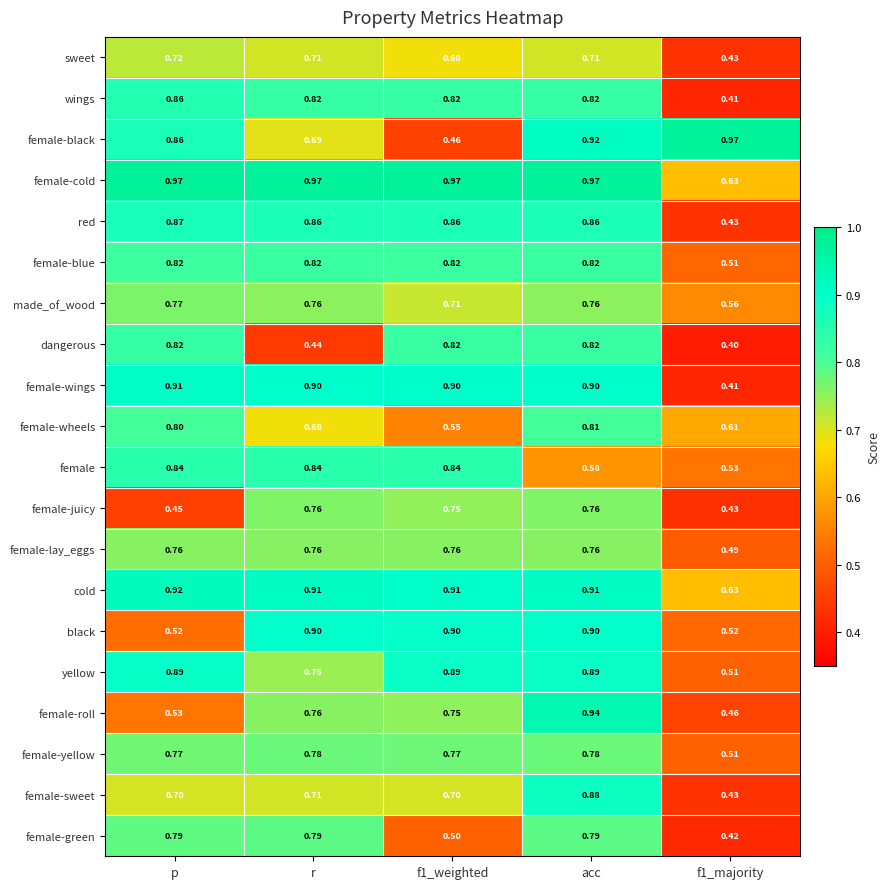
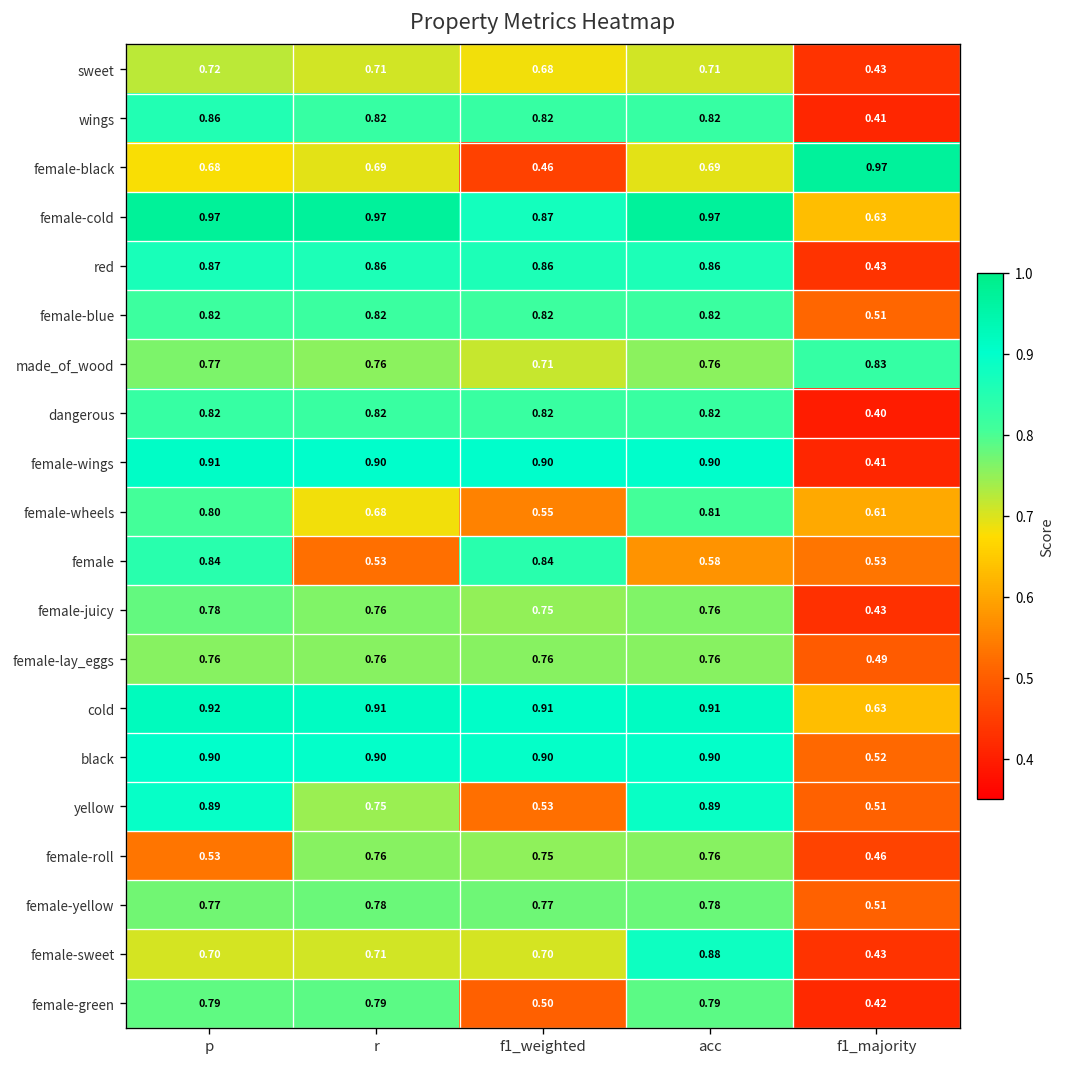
female-black, p: 0.86 -> 0.68
female-black, acc: 0.92 -> 0.69
female-cold, f1_weighted: 0.97 -> 0.87
made_of_wood, f1_majority: 0.56 -> 0.83
dangerous, r: 0.44 -> 0.82
female, r: 0.84 -> 0.53
female-juicy, p: 0.45 -> 0.78
black, p: 0.52 -> 0.90
yellow, f1_weighted: 0.89 -> 0.53
female-roll, acc: 0.94 -> 0.76
